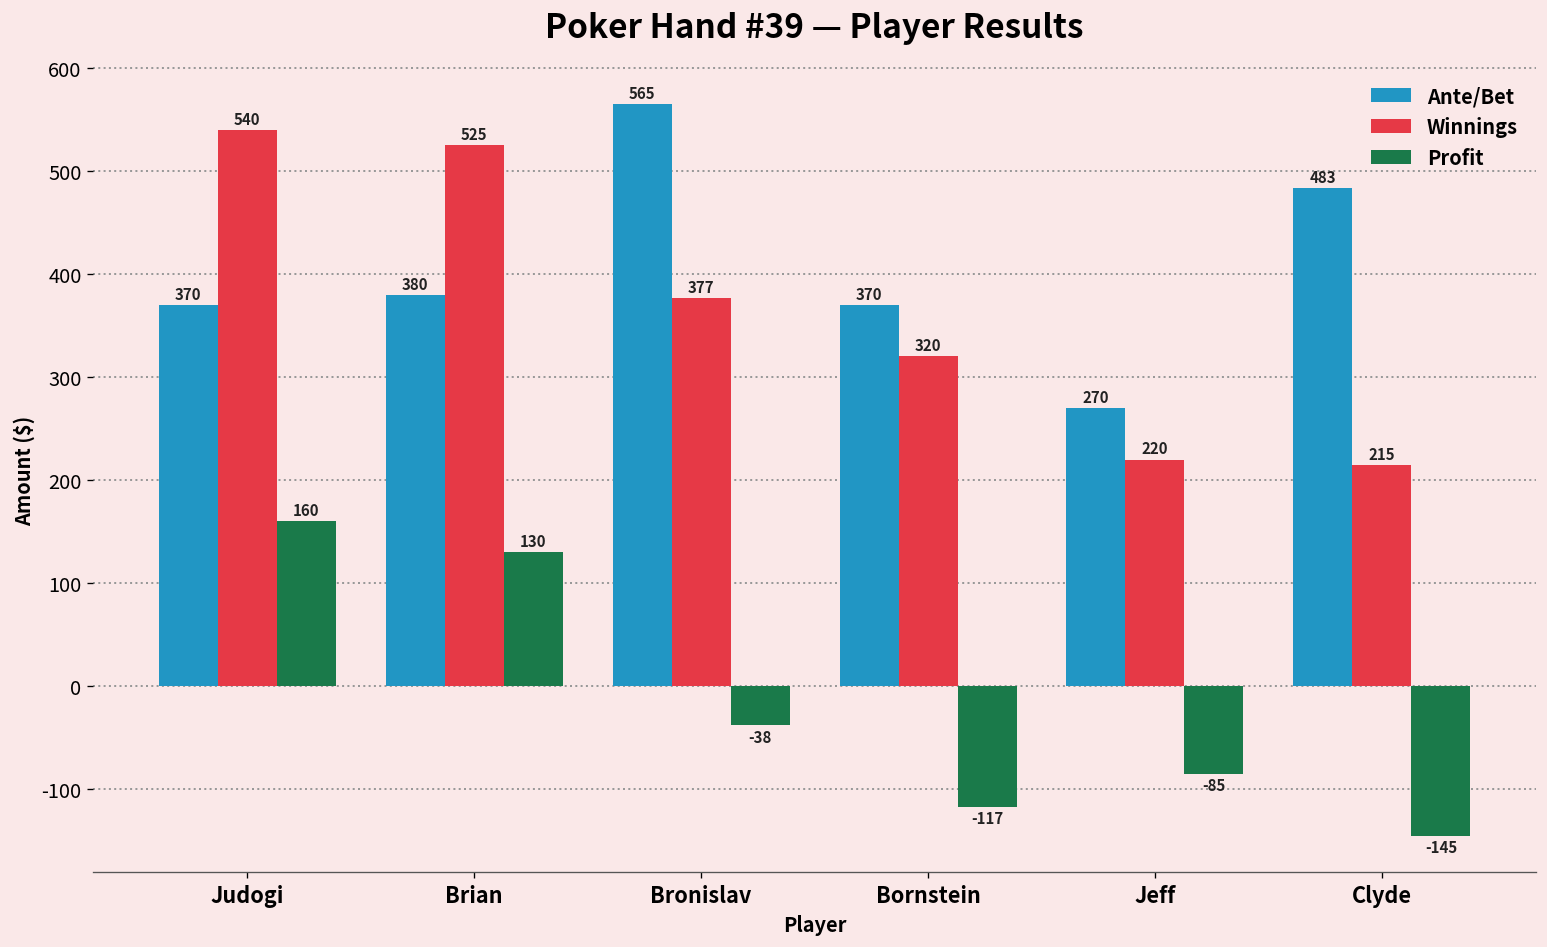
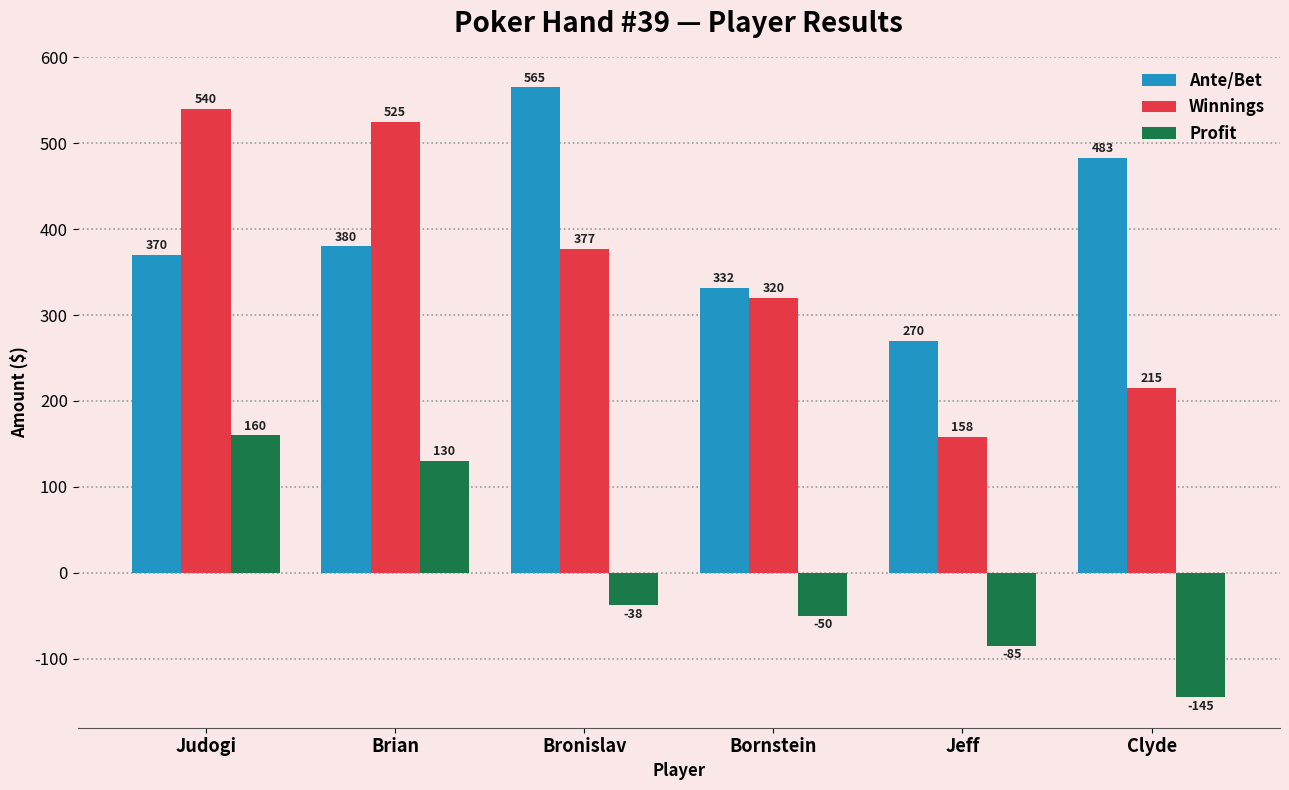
Ante/Bet, Bornstein: 370 -> 332
Profit, Bornstein: -117 -> -50
Winnings, Jeff: 220 -> 158
